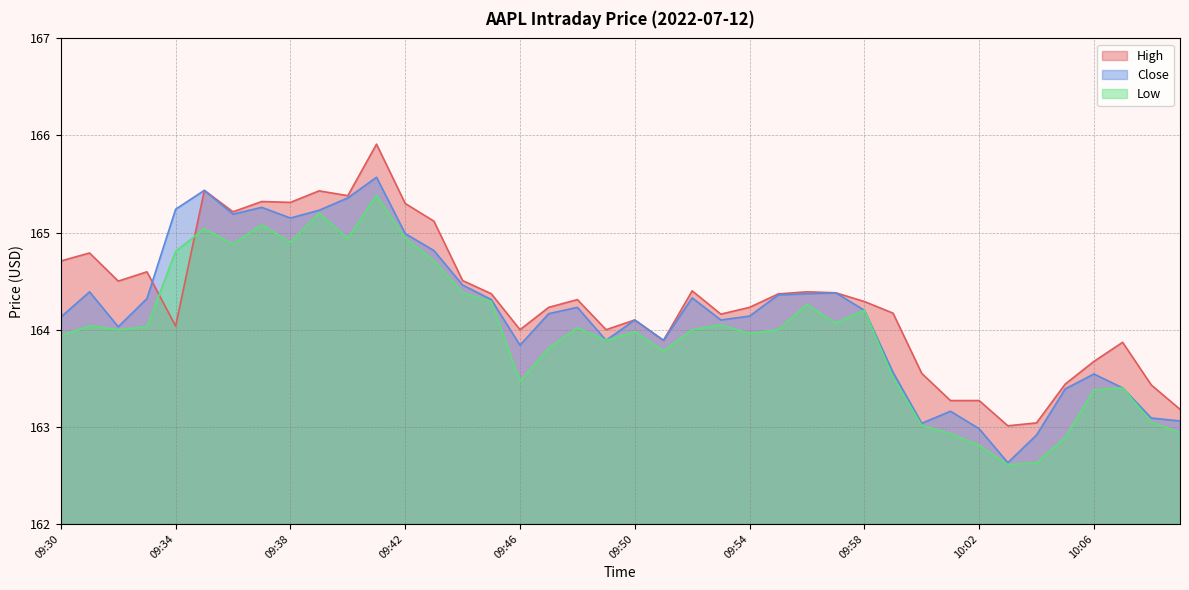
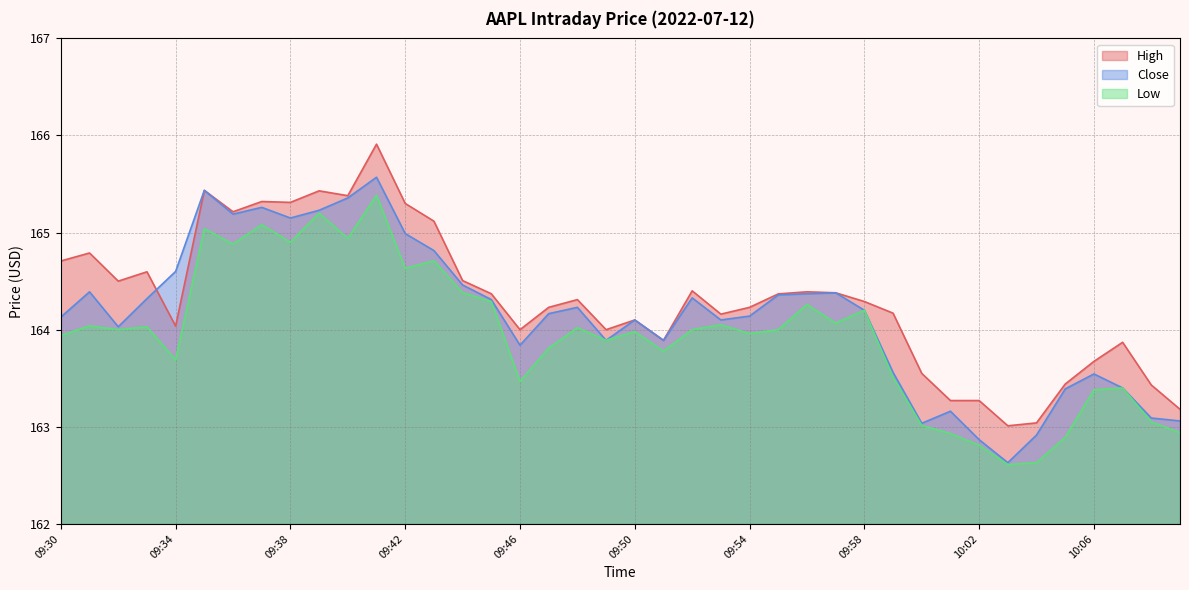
Close, 09:34: 165.2 -> 164.6
Low, 09:34: 164.8 -> 163.7
Low, 09:42: 164.9 -> 164.6
Close, 10:02: 163.0 -> 162.9
